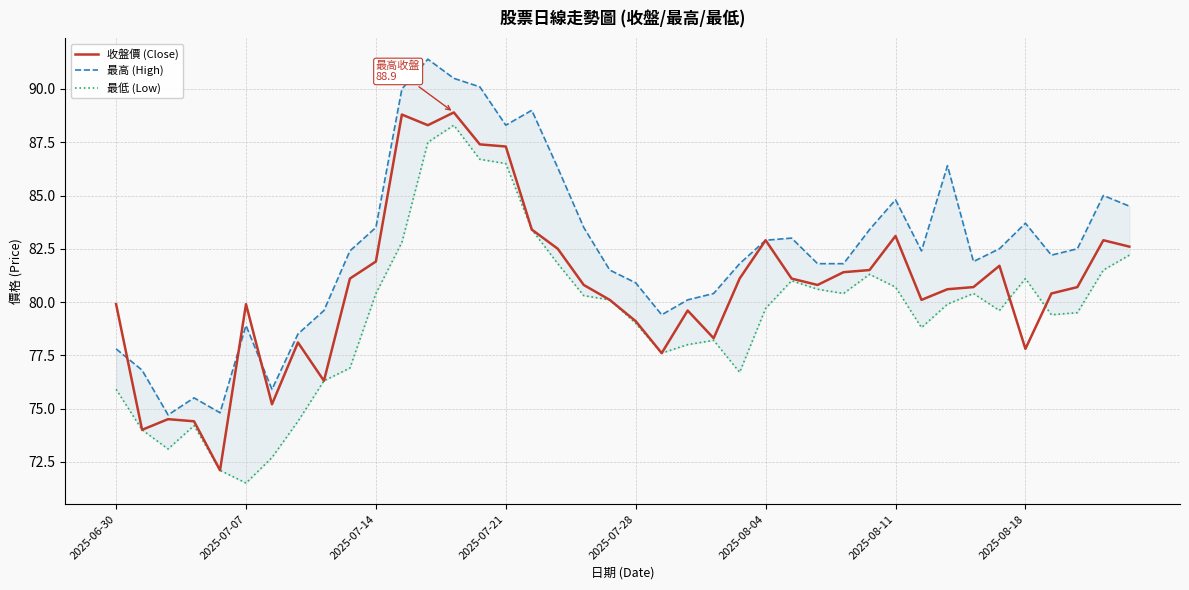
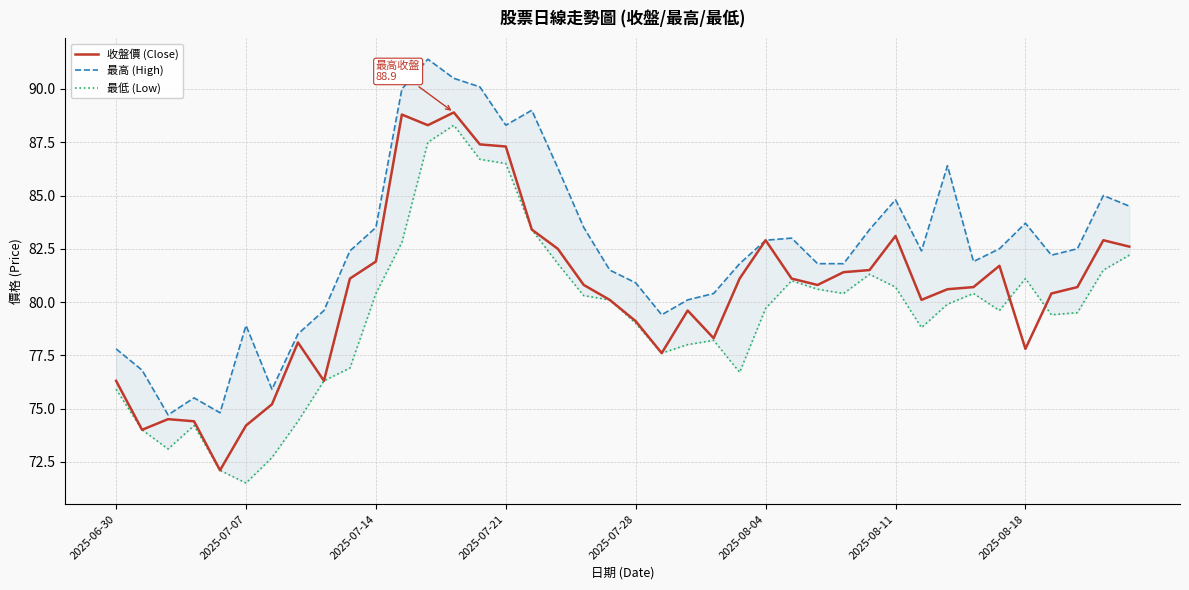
收盤價 (Close), 2025-06-30: 79.9 -> 76.3
收盤價 (Close), 2025-07-07: 79.9 -> 74.2
